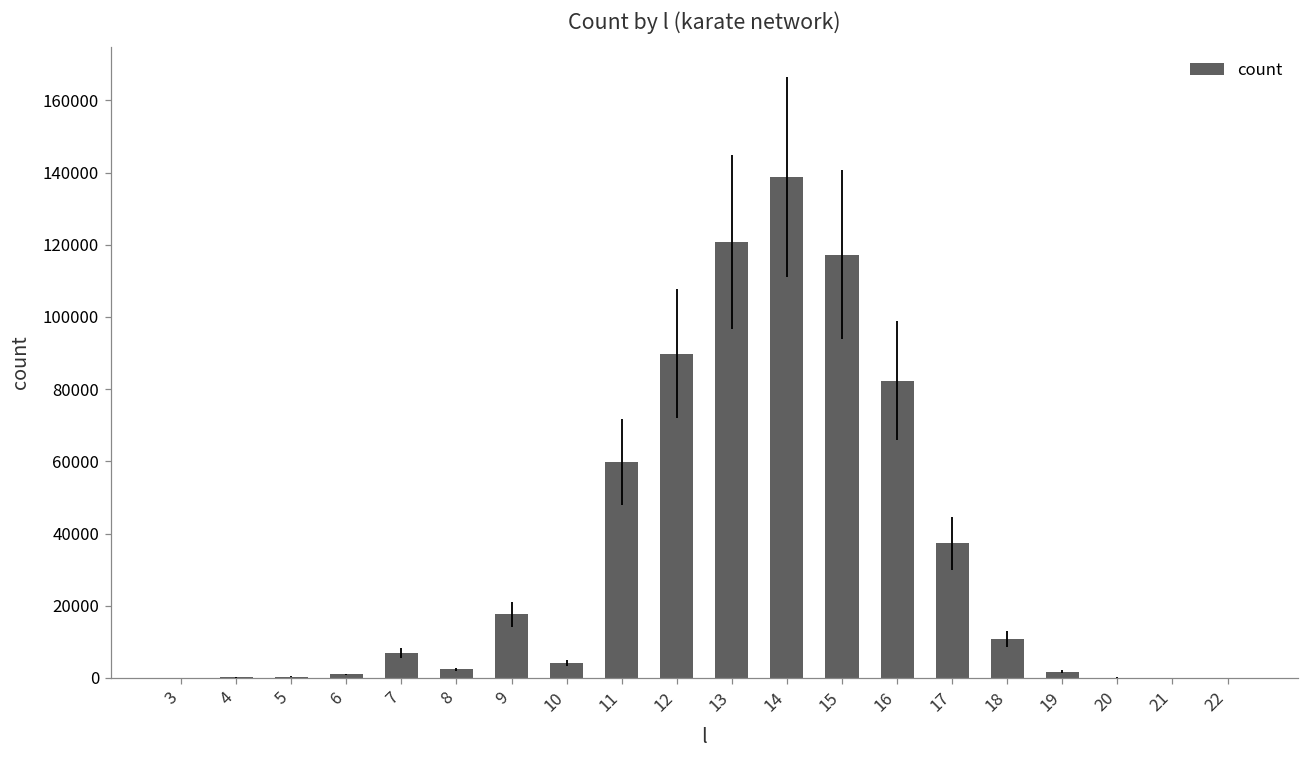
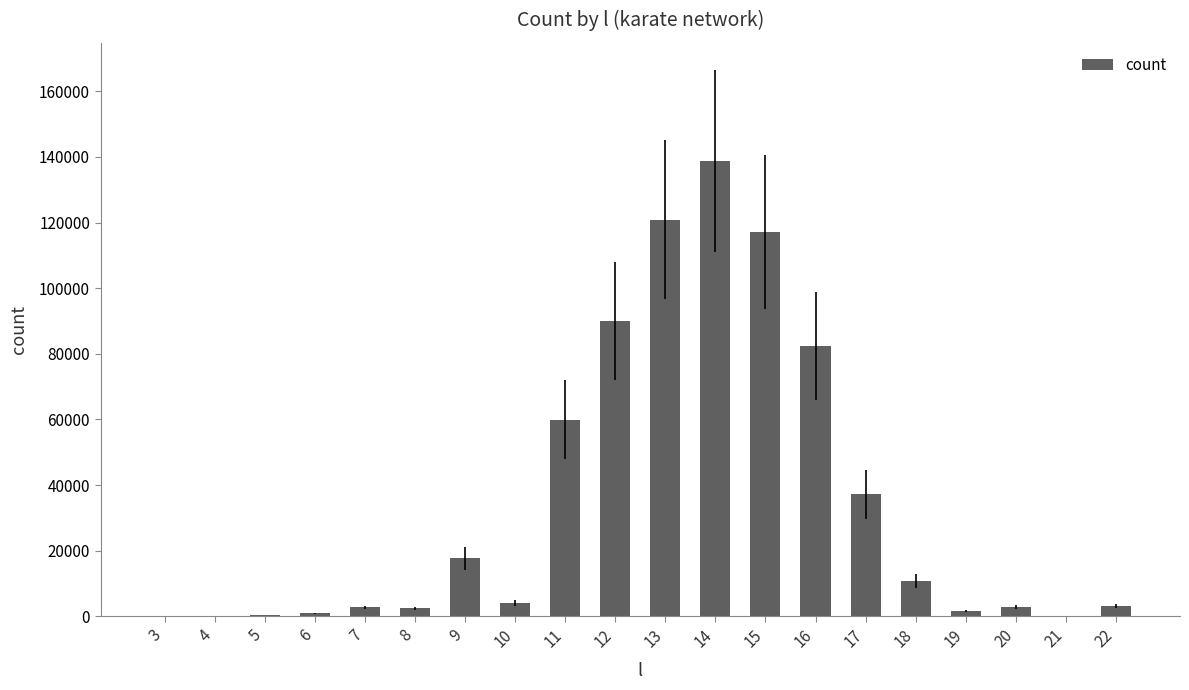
7: 7000 -> 3000
20: 0 -> 3000
22: 0 -> 3000
